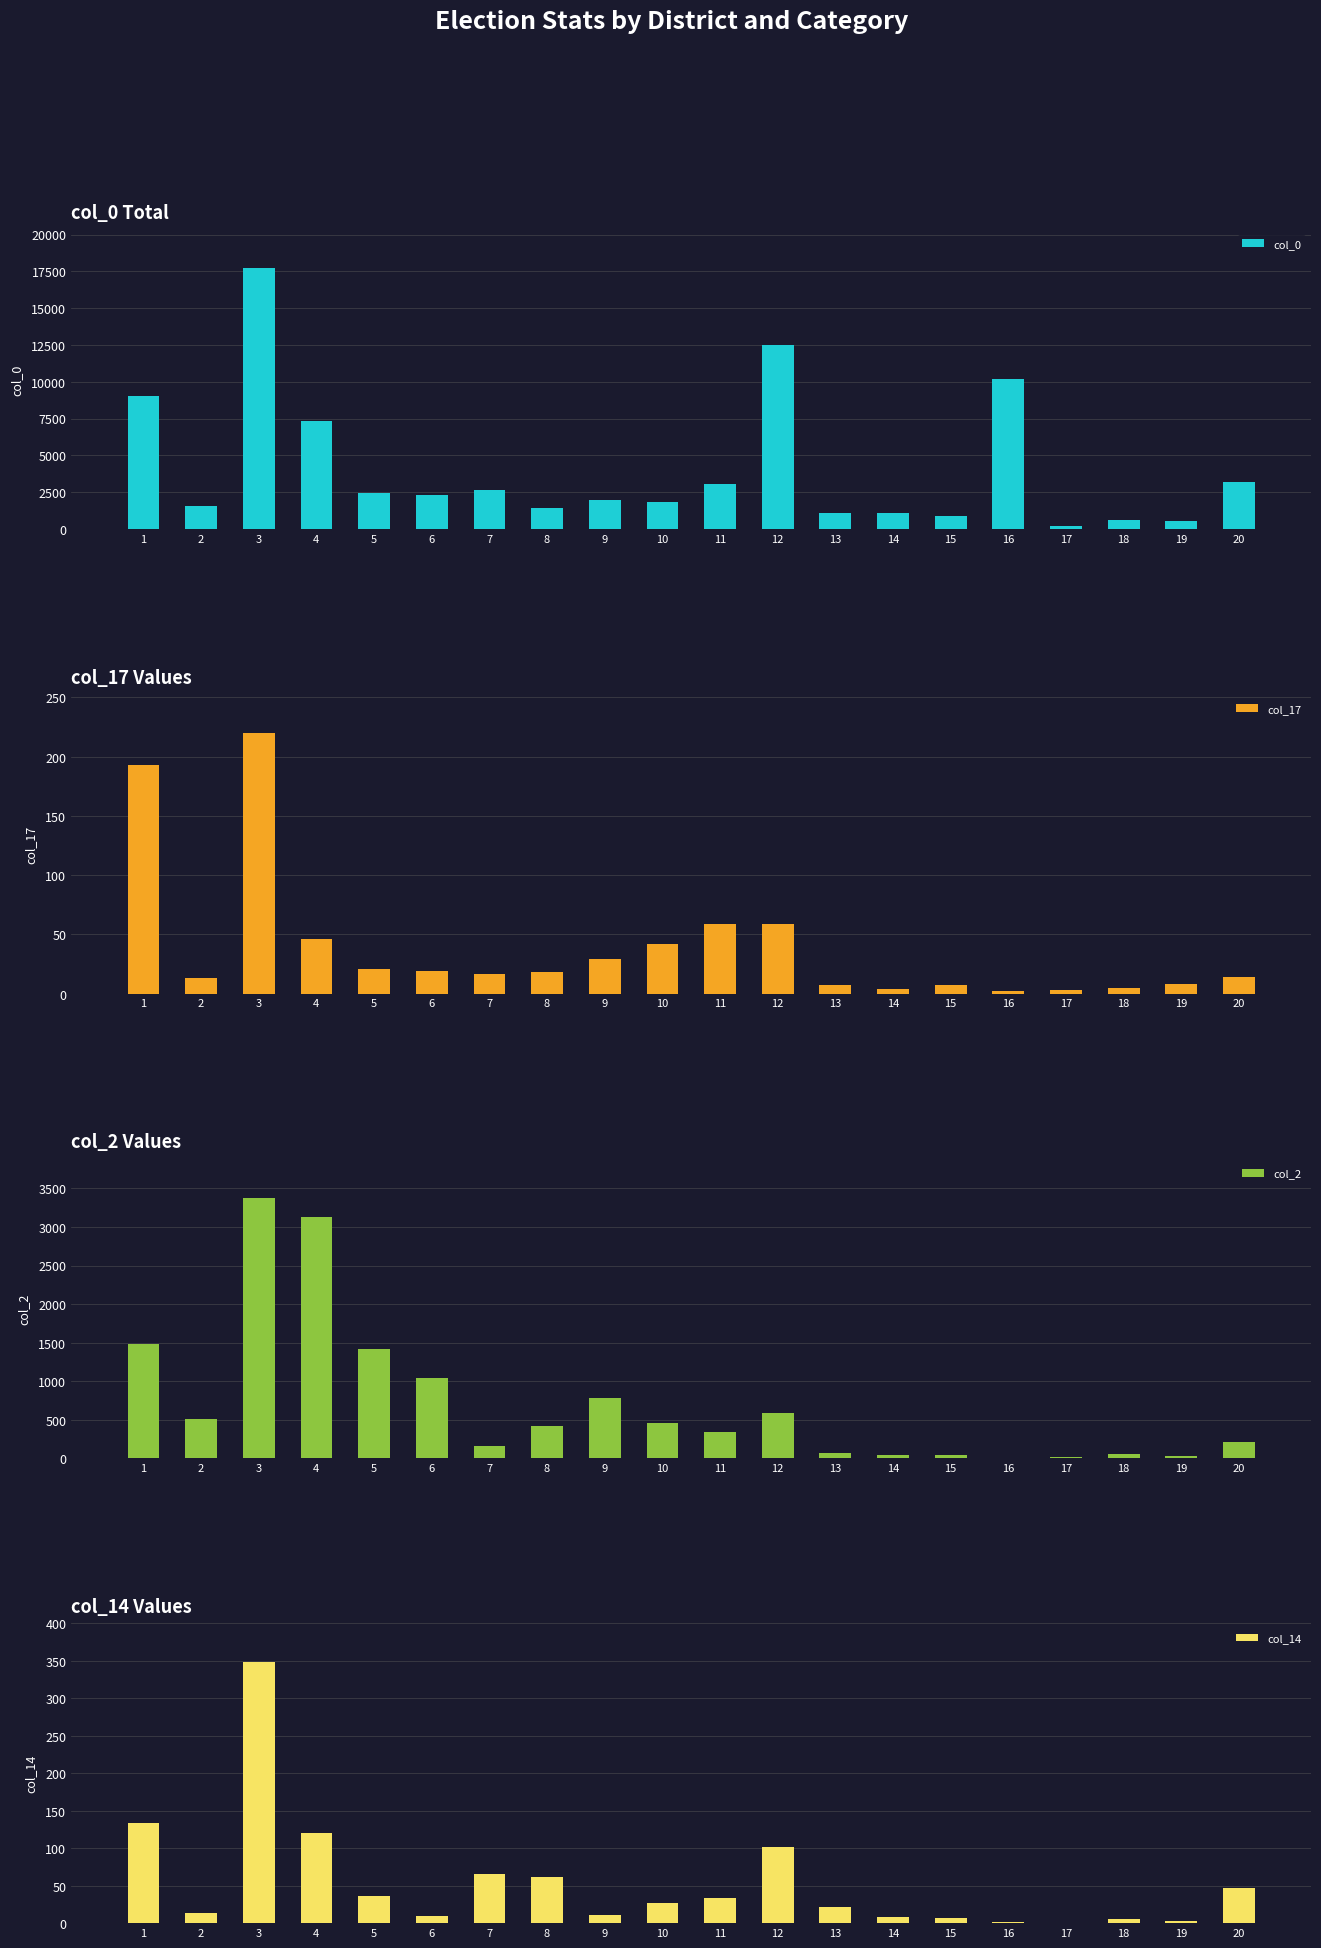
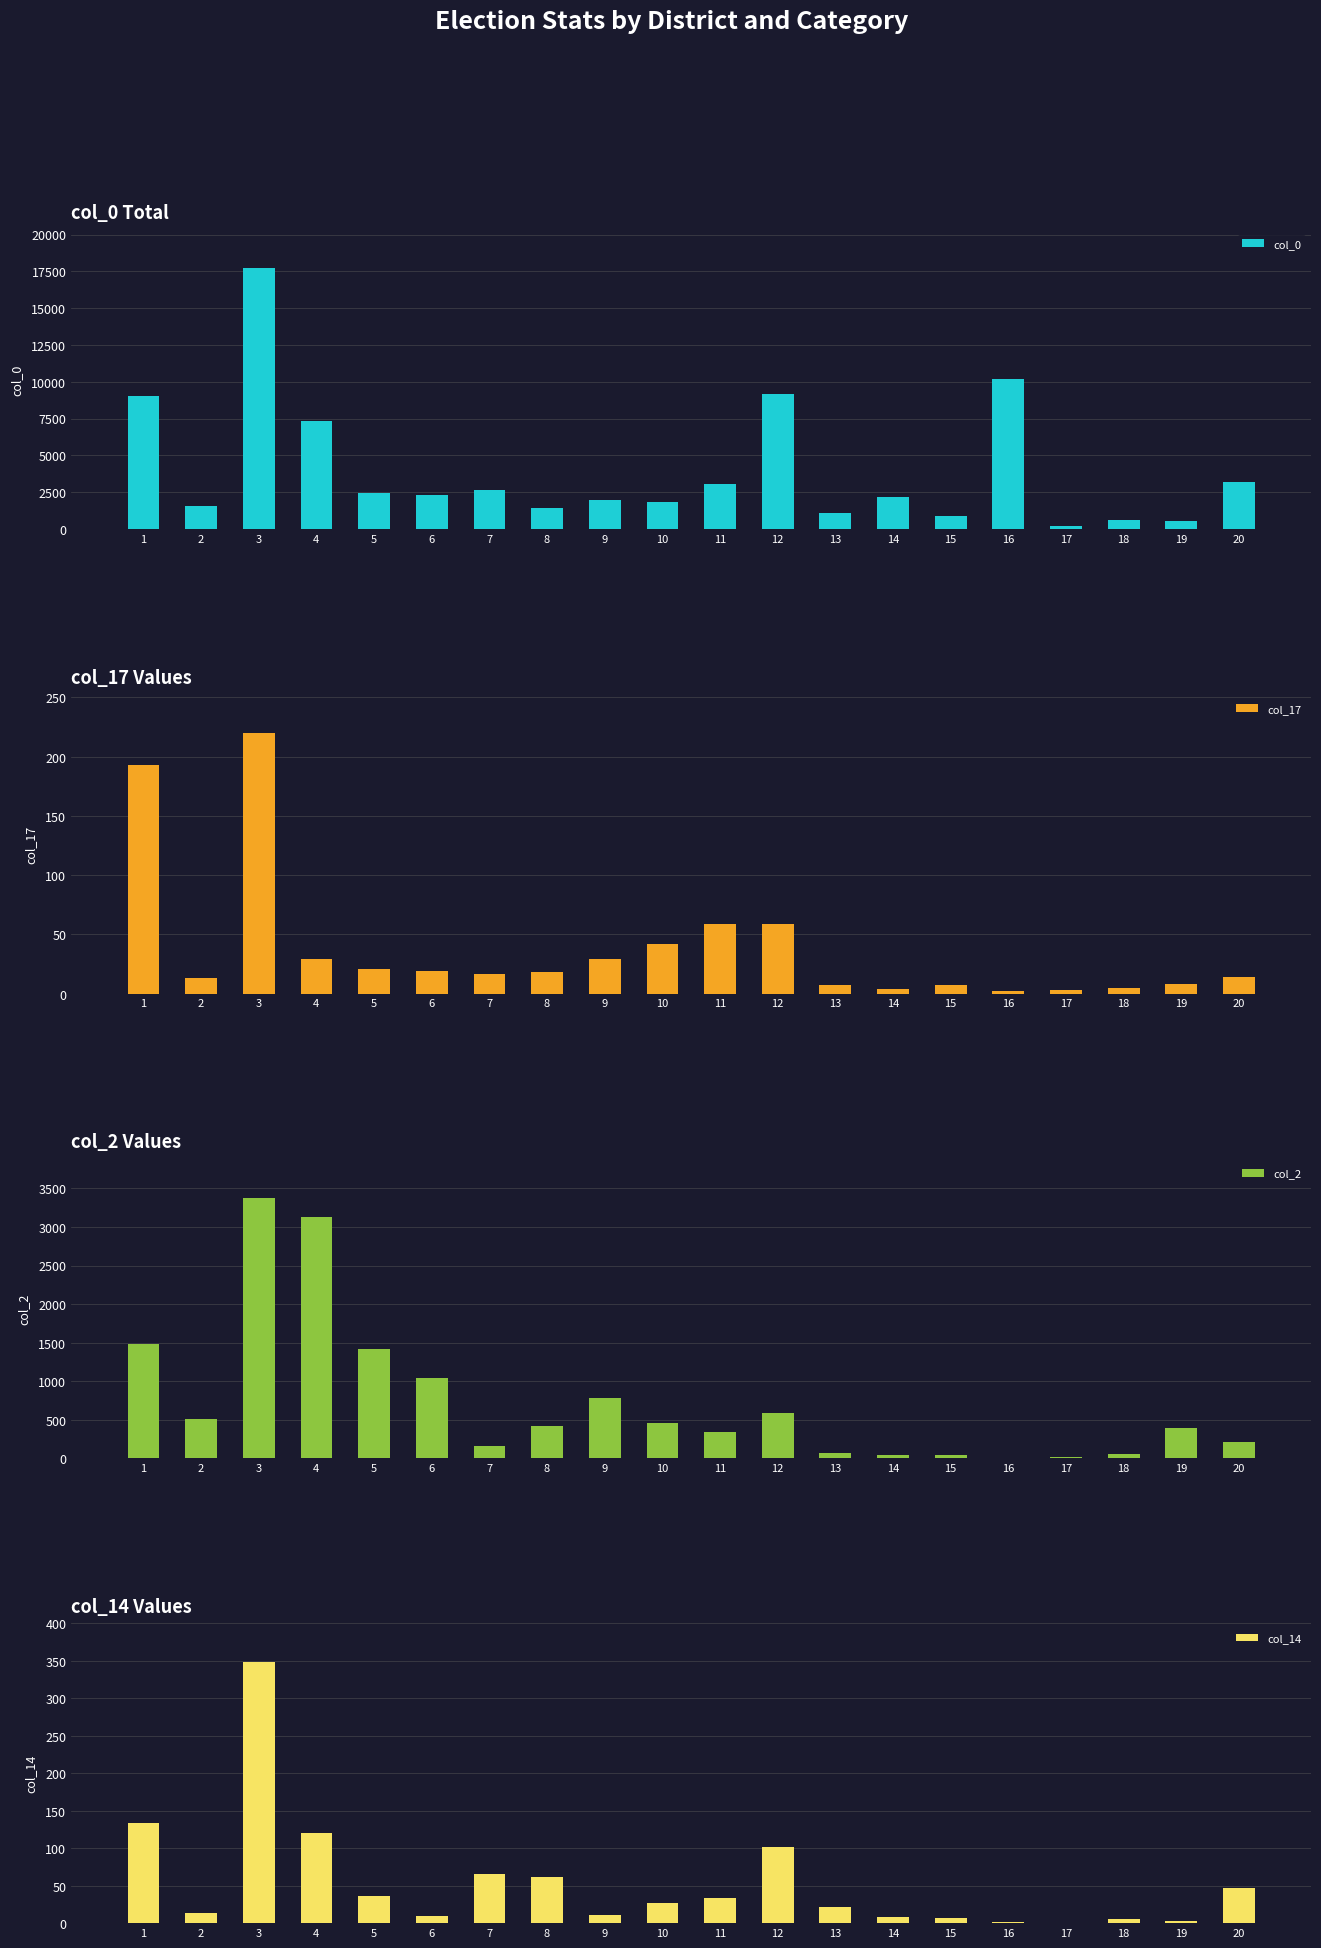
col_0 Total, 12: 12500 -> 9200
col_0 Total, 14: 1100 -> 2200
col_17 Values, 4: 46 -> 29
col_2 Values, 19: 0 -> 400
